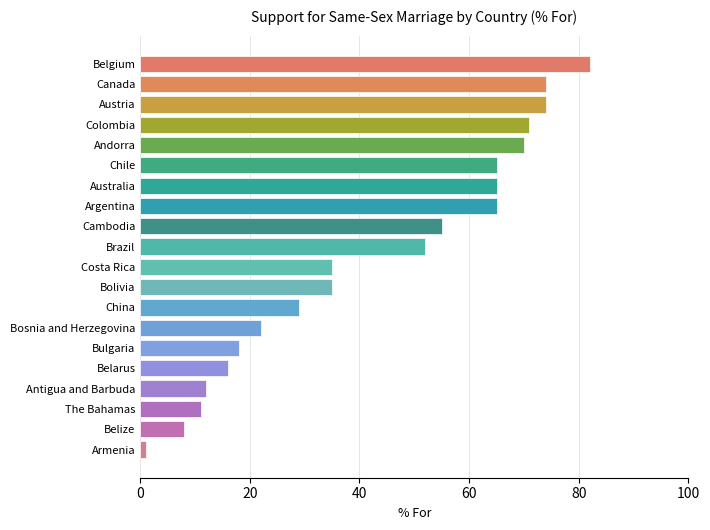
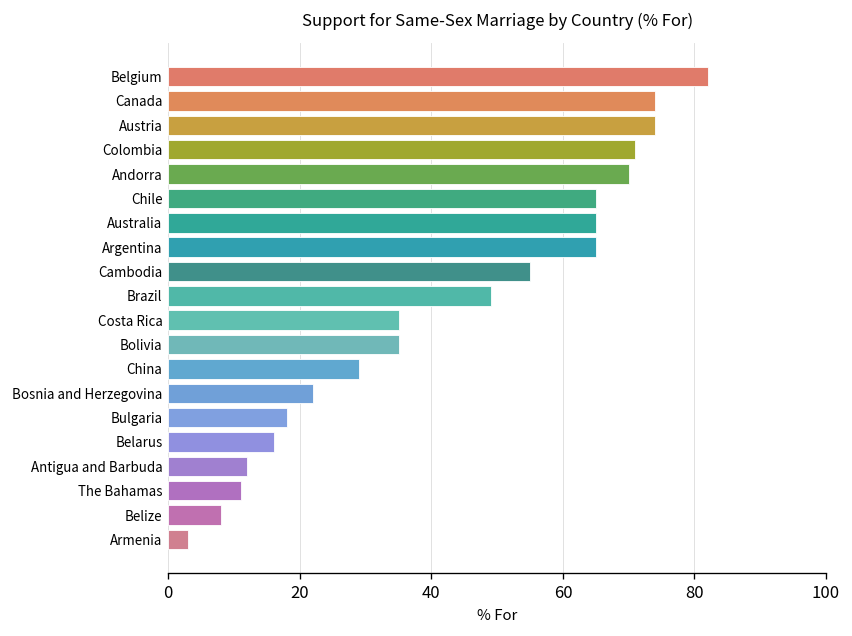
Brazil: 52 -> 49
Armenia: 1 -> 3
